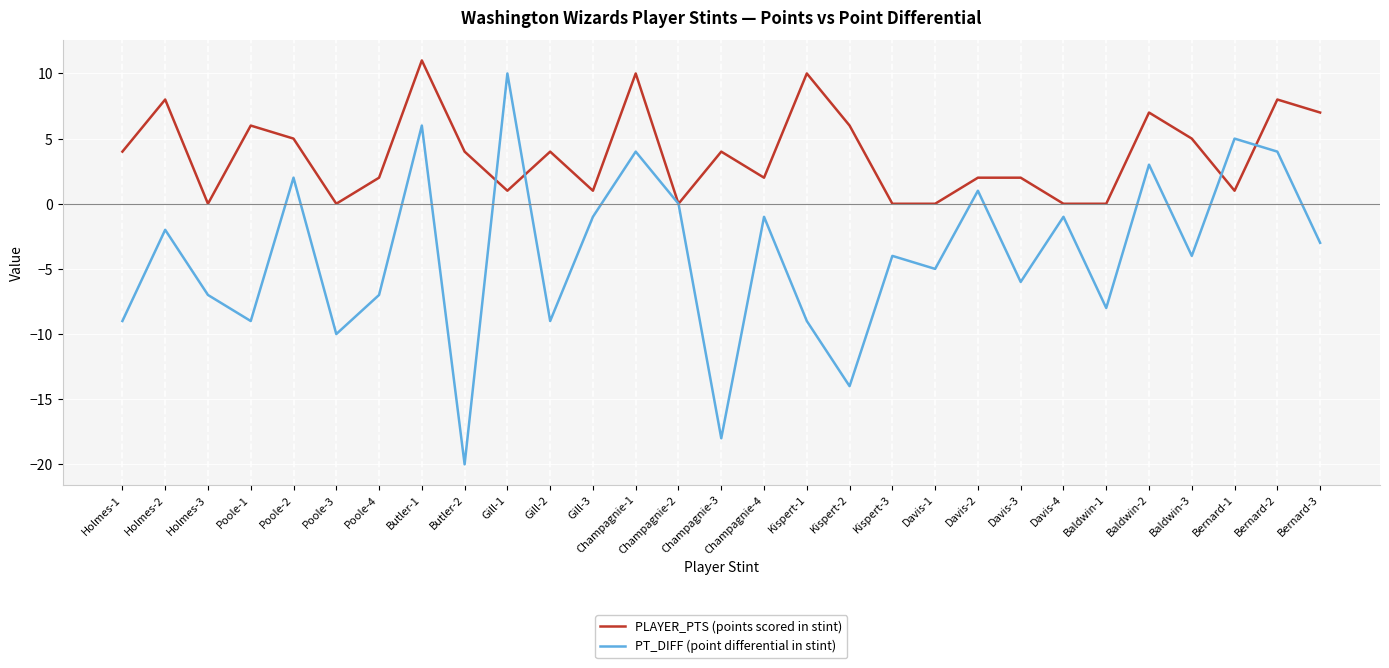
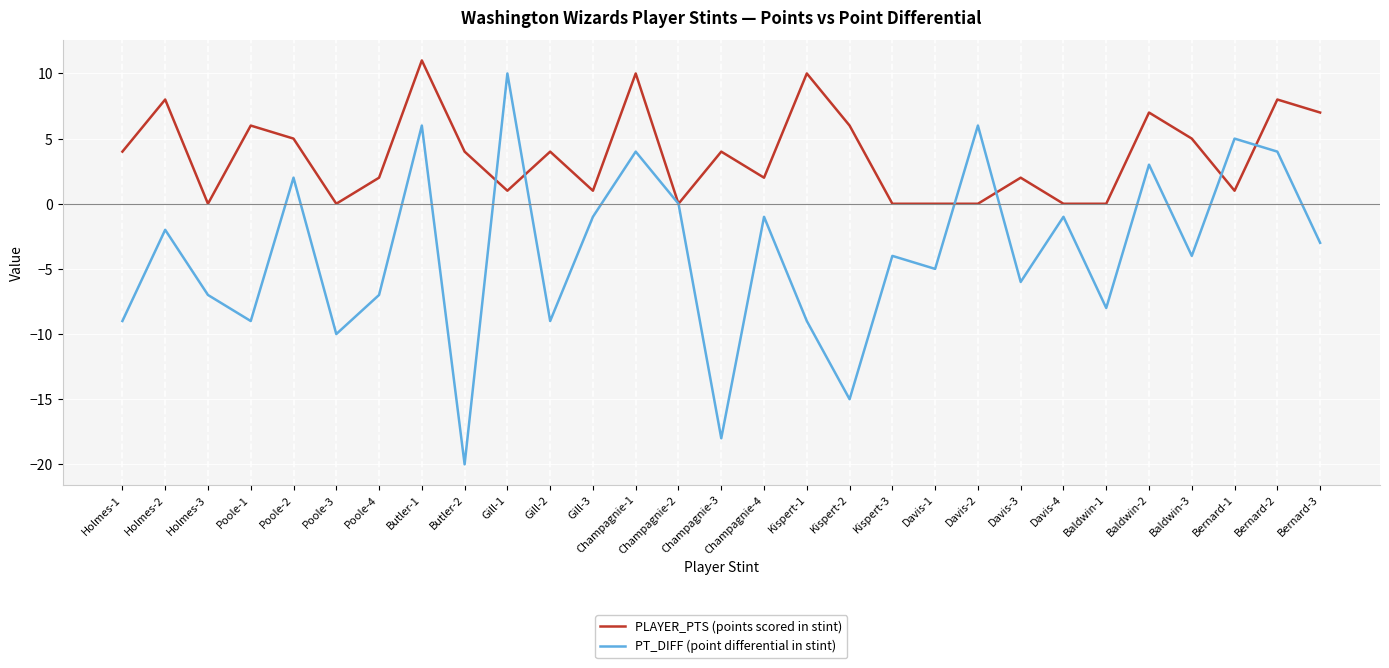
PT_DIFF (point differential in stint), Kispert-2: -14 -> -15
PLAYER_PTS (points scored in stint), Davis-2: 2 -> 0
PT_DIFF (point differential in stint), Davis-2: 1 -> 6
